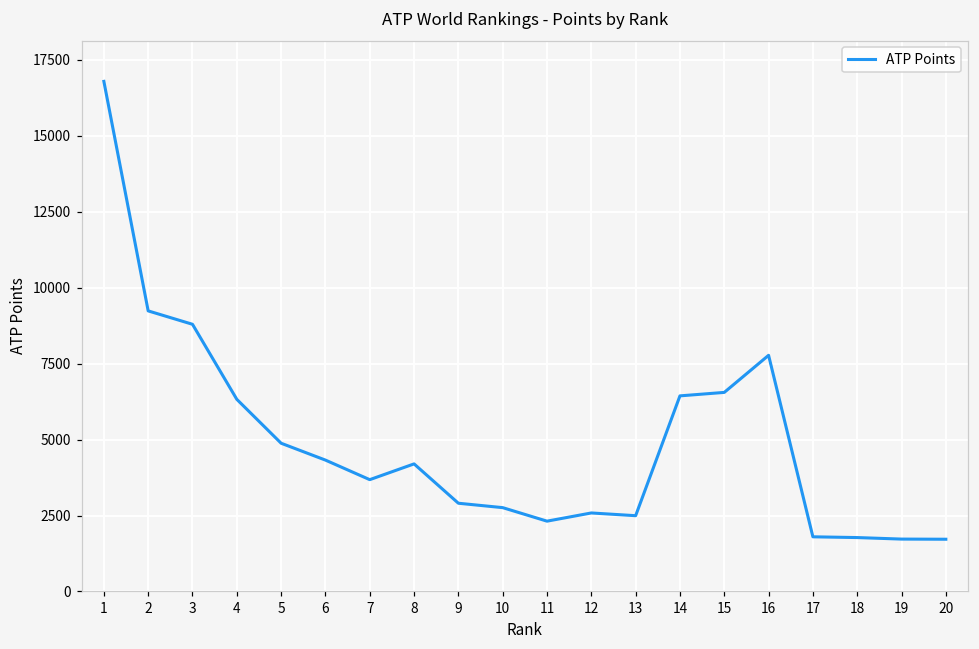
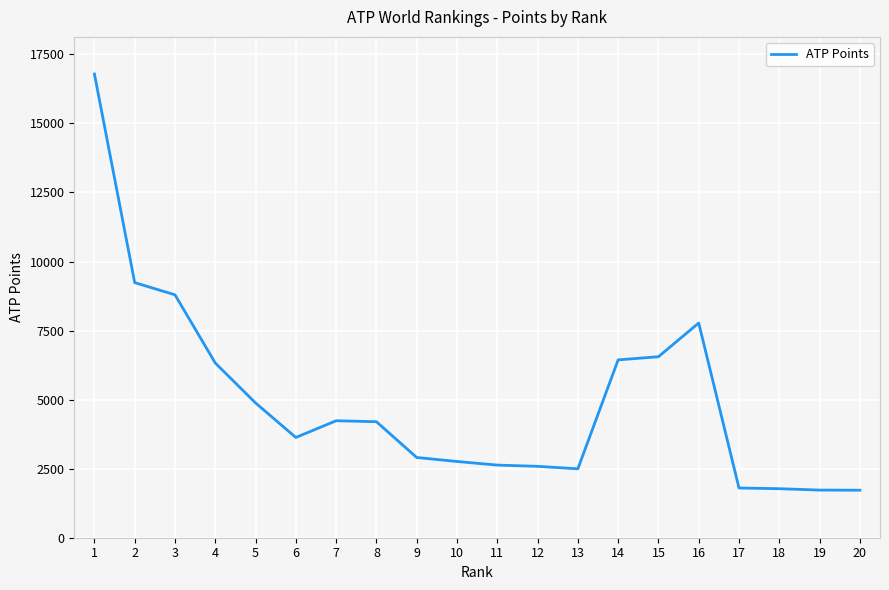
6: 4300 -> 3600
7: 3700 -> 4200
11: 2300 -> 2600
